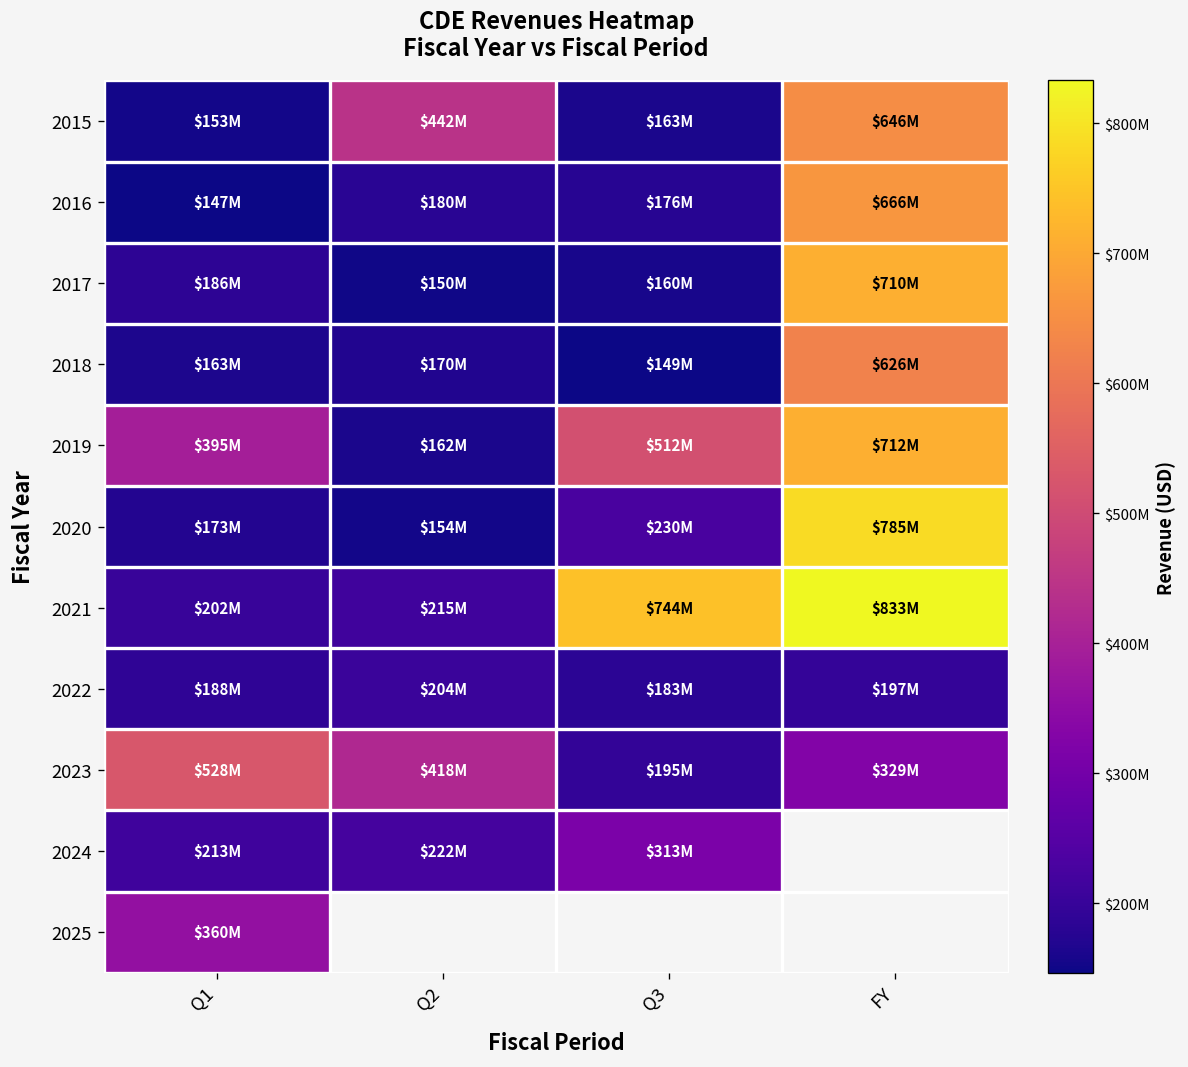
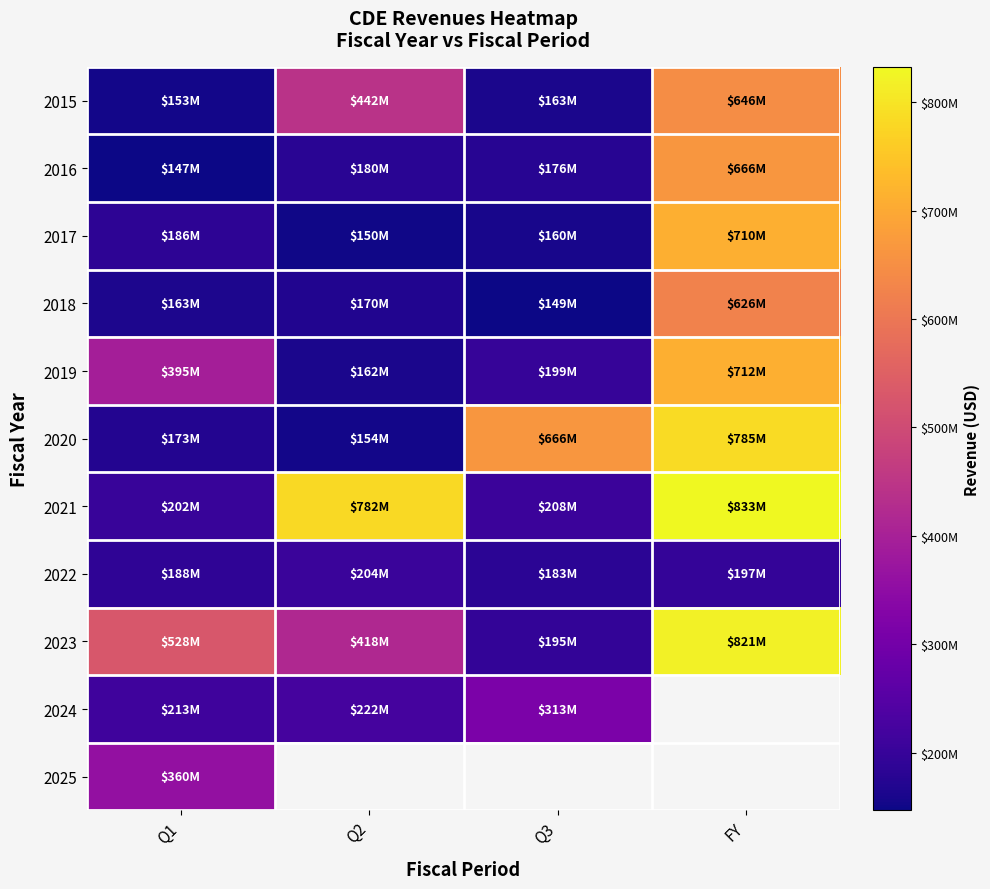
2019, Q3: $512M -> $199M
2020, Q3: $230M -> $666M
2021, Q2: $215M -> $782M
2021, Q3: $744M -> $208M
2023, FY: $329M -> $821M
